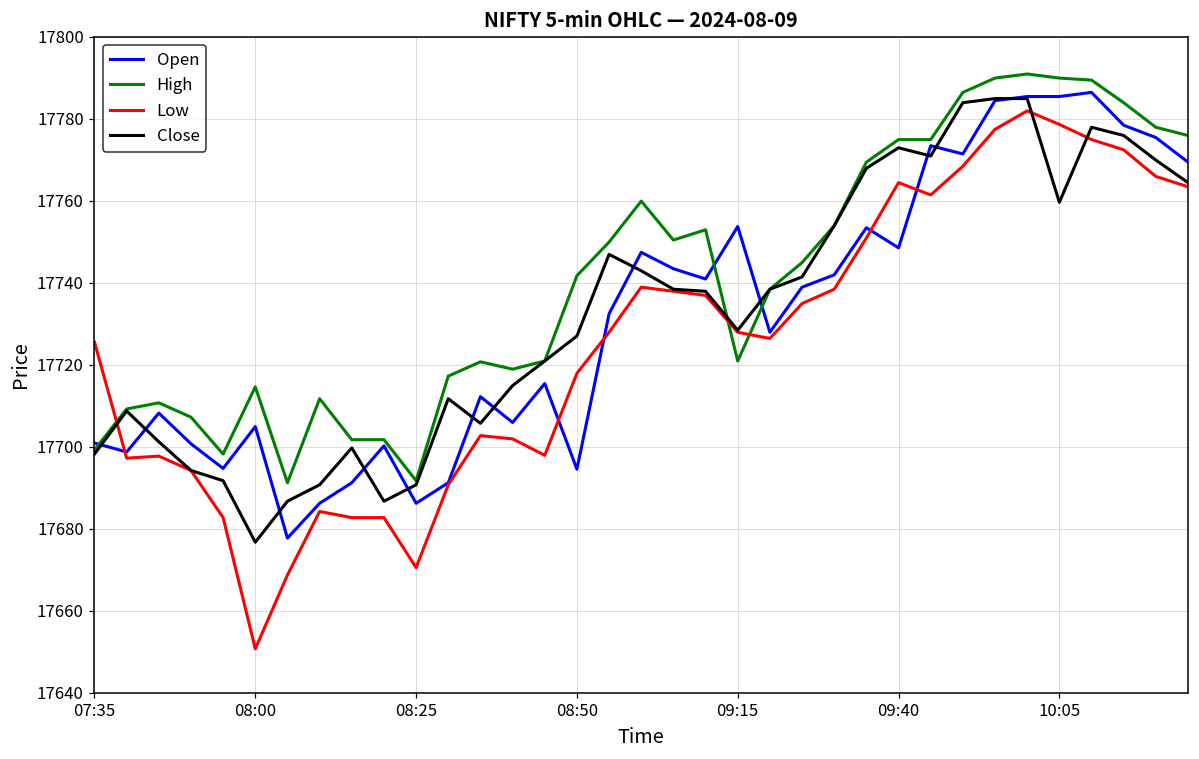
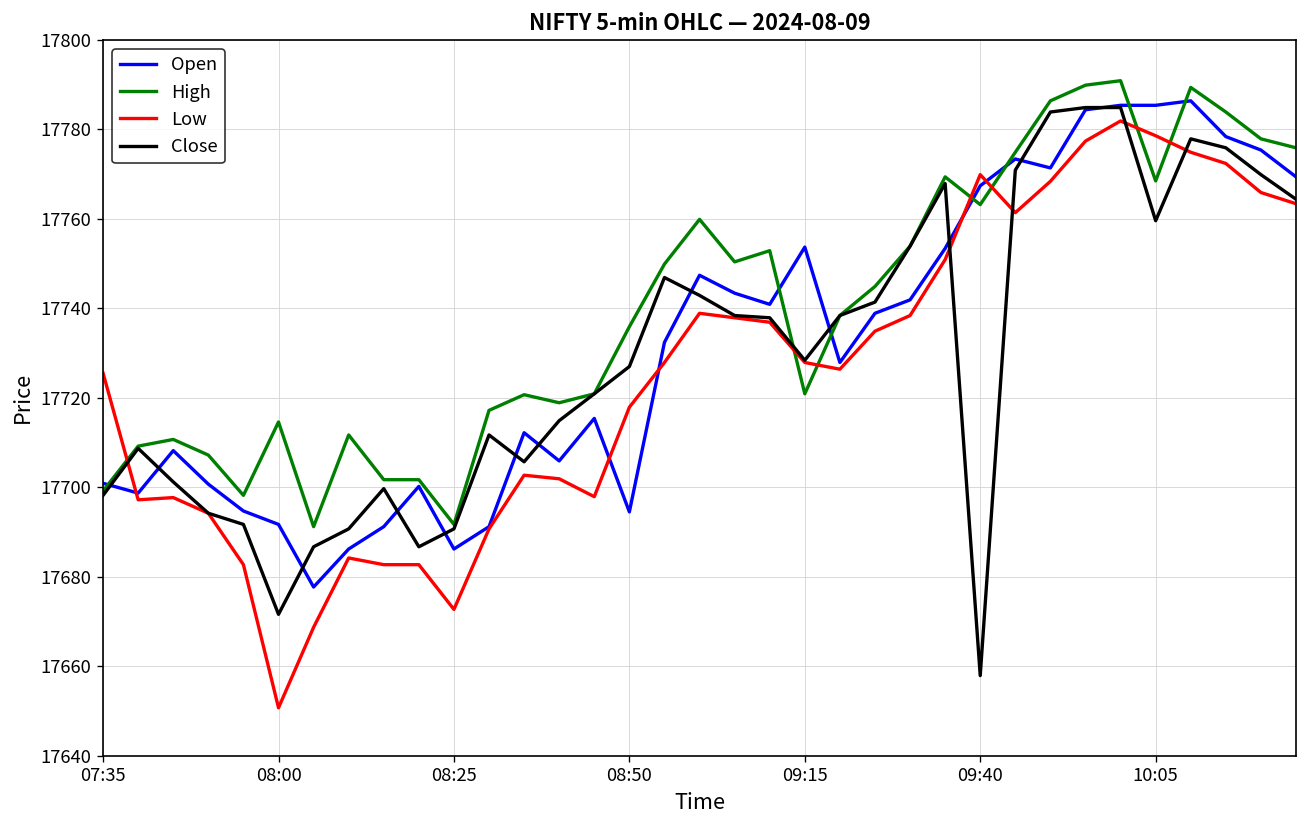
Open, 08:00: 17705 -> 17692
Close, 08:00: 17677 -> 17672
Low, 08:25: 17671 -> 17673
High, 08:50: 17742 -> 17736
Open, 09:40: 17749 -> 17767
High, 09:40: 17775 -> 17763
Low, 09:40: 17764 -> 17770
Close, 09:40: 17773 -> 17658
High, 10:05: 17790 -> 17769
